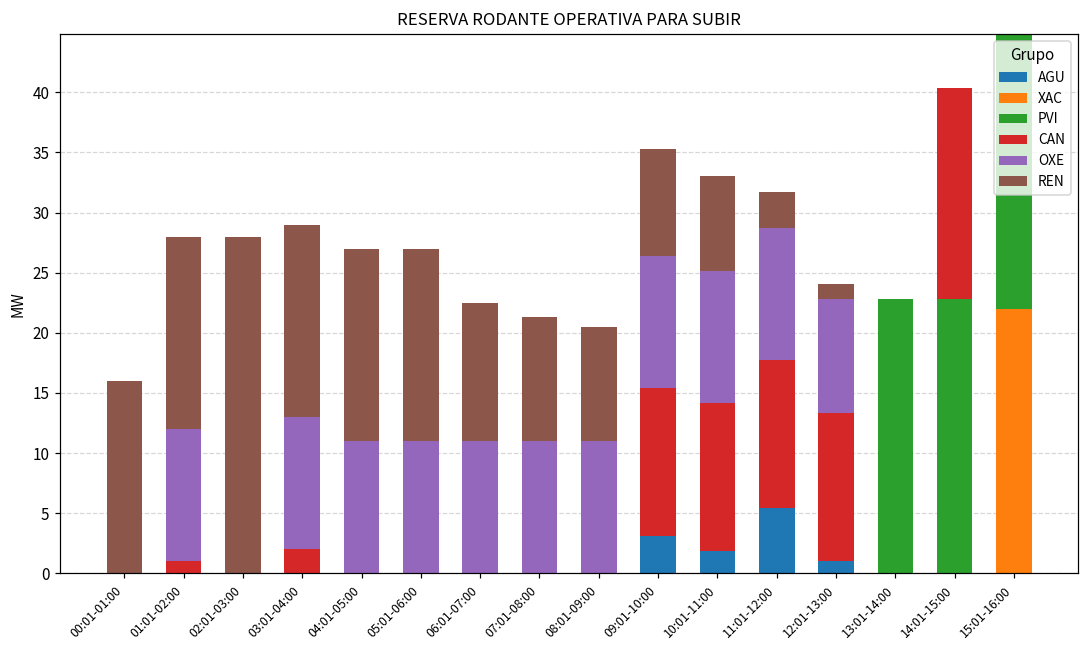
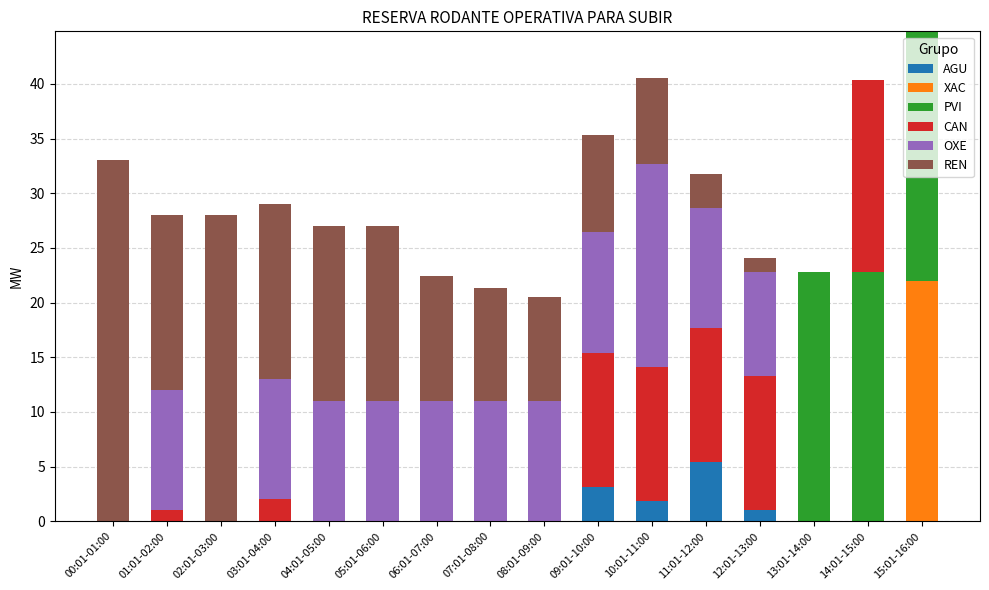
REN, 00:01-01:00: 16 -> 33
OXE, 10:01-11:00: 11.0 -> 18.5
